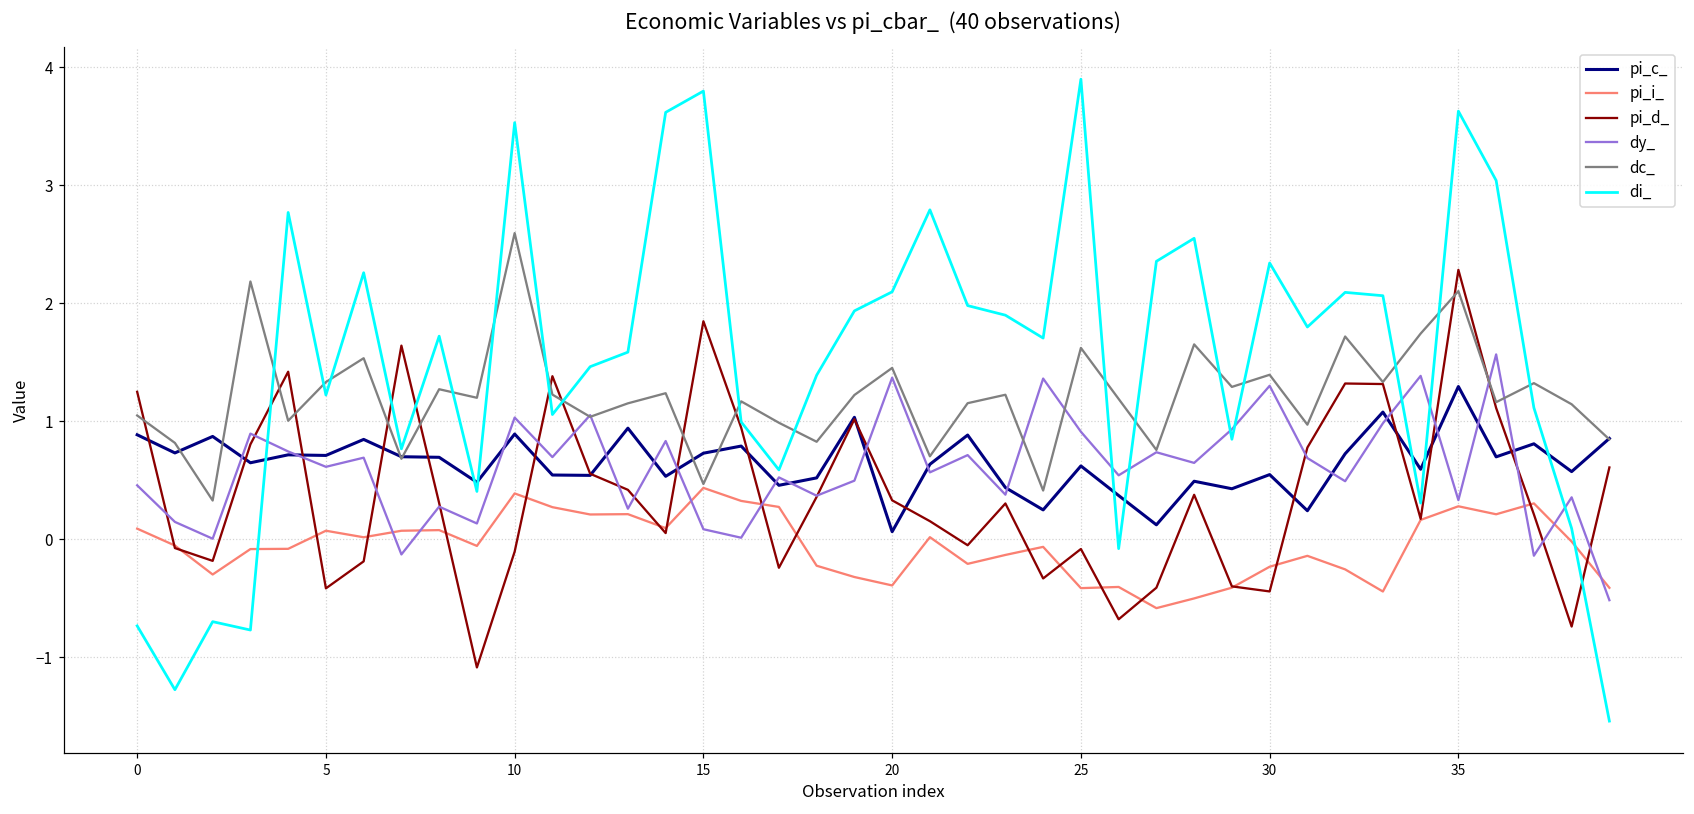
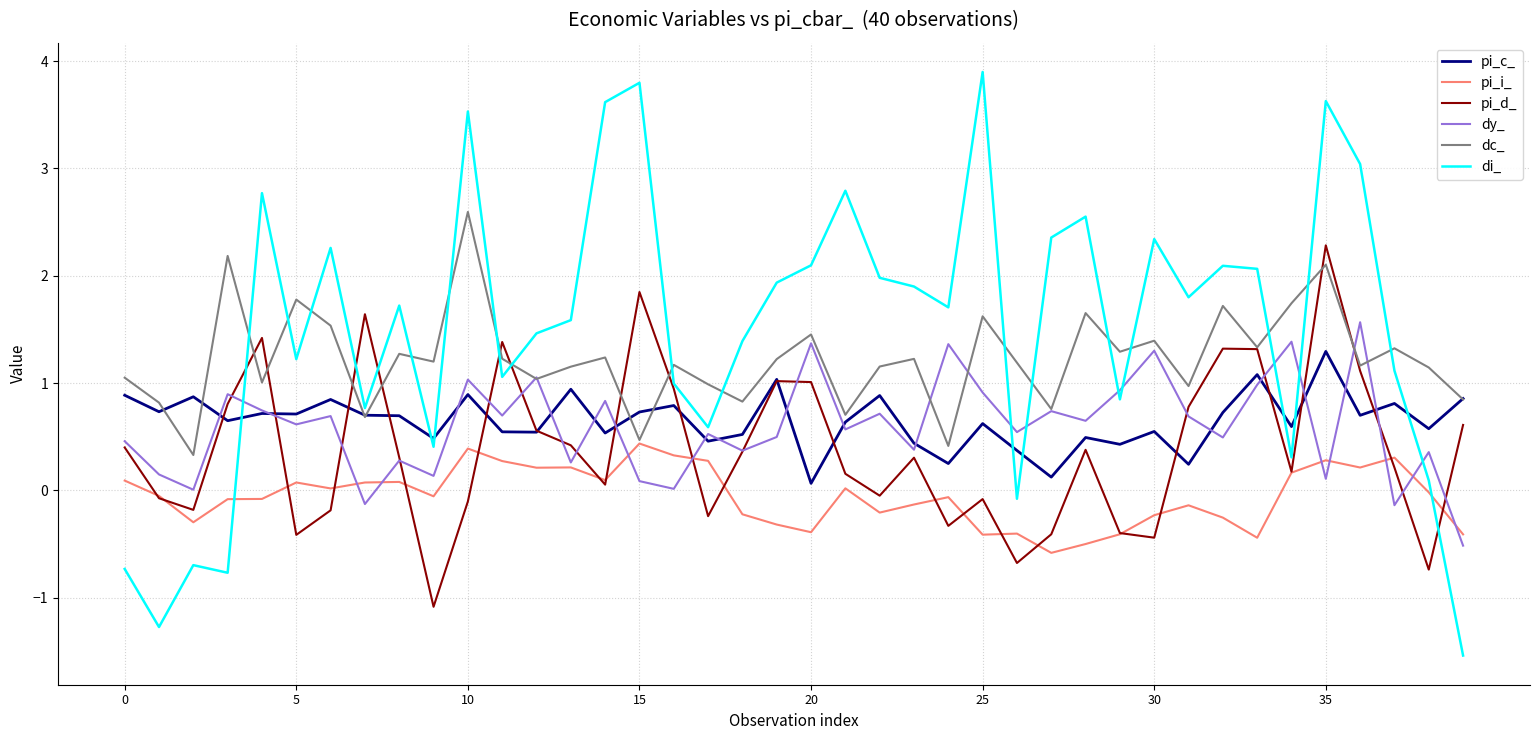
pi_d_, 0: 1.25 -> 0.40
dc_, 5: 1.33 -> 1.78
pi_d_, 20: 0.33 -> 1.01
dy_, 35: 0.33 -> 0.11
